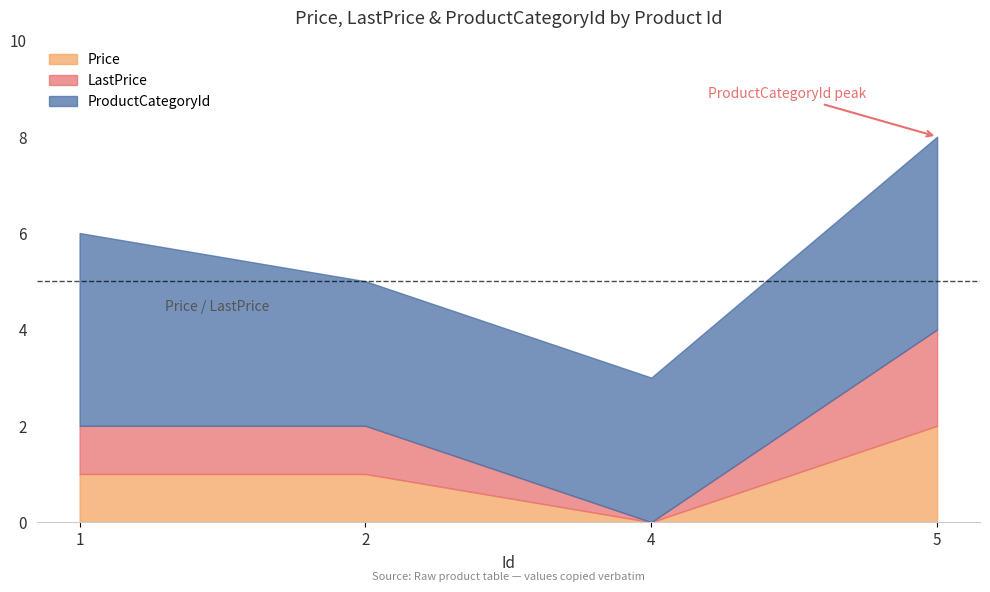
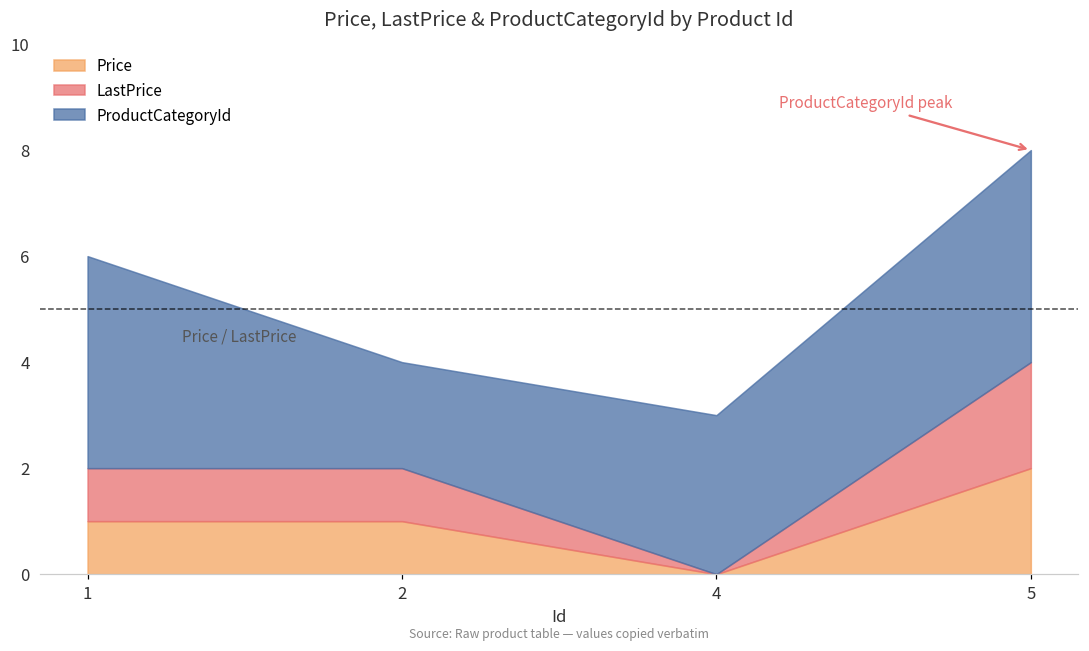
ProductCategoryId, 2: 3 -> 2
